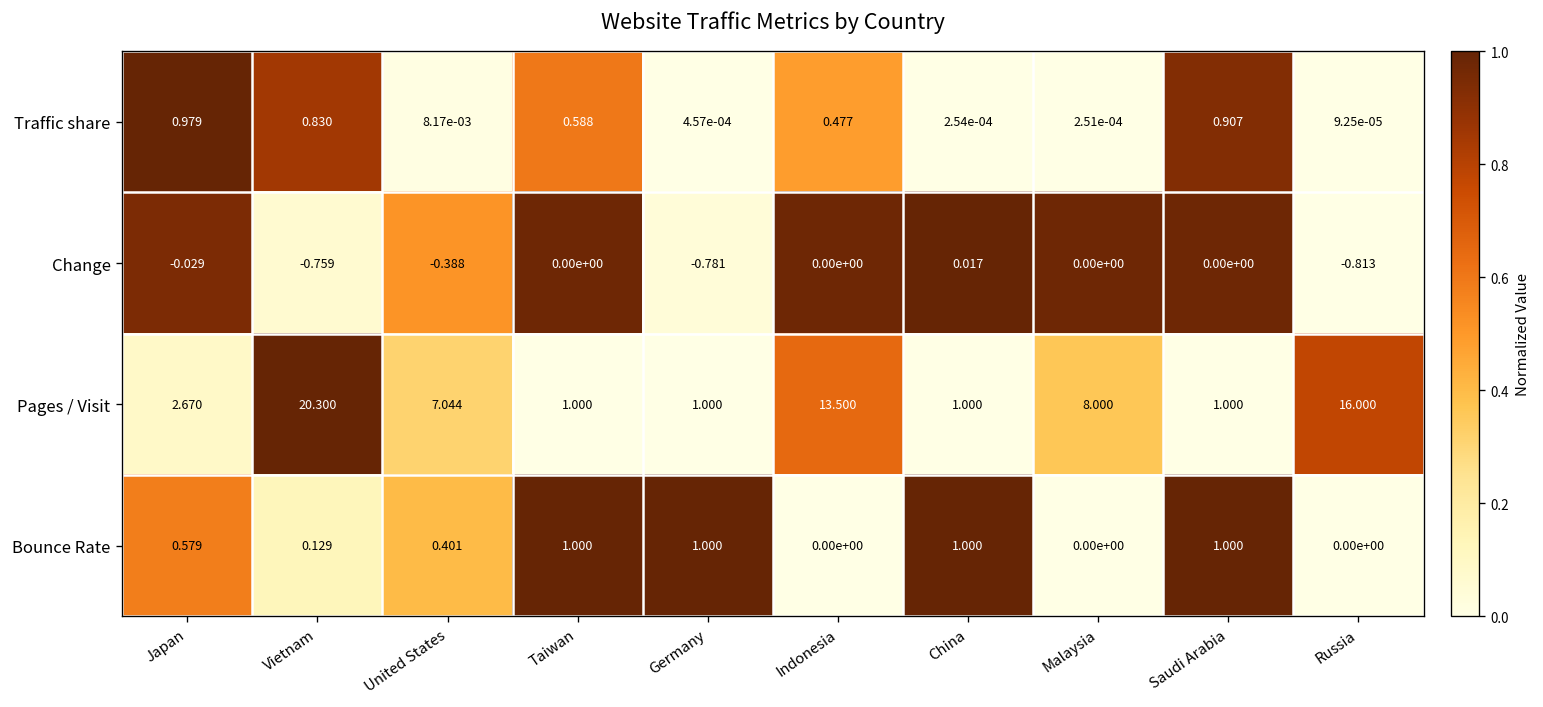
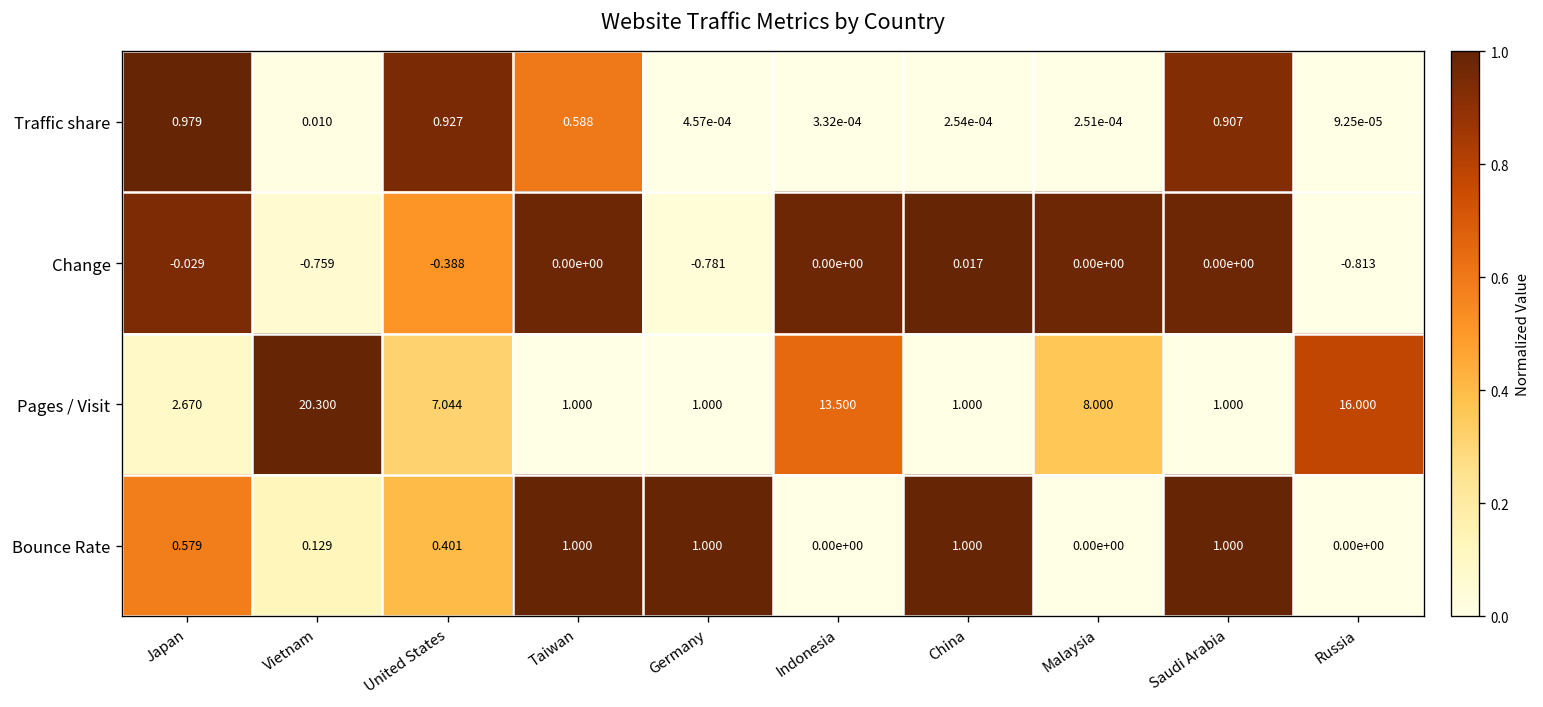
Traffic share, Vietnam: 0.830 -> 0.010
Traffic share, United States: 8.17e-03 -> 0.927
Traffic share, Indonesia: 0.477 -> 3.32e-04
